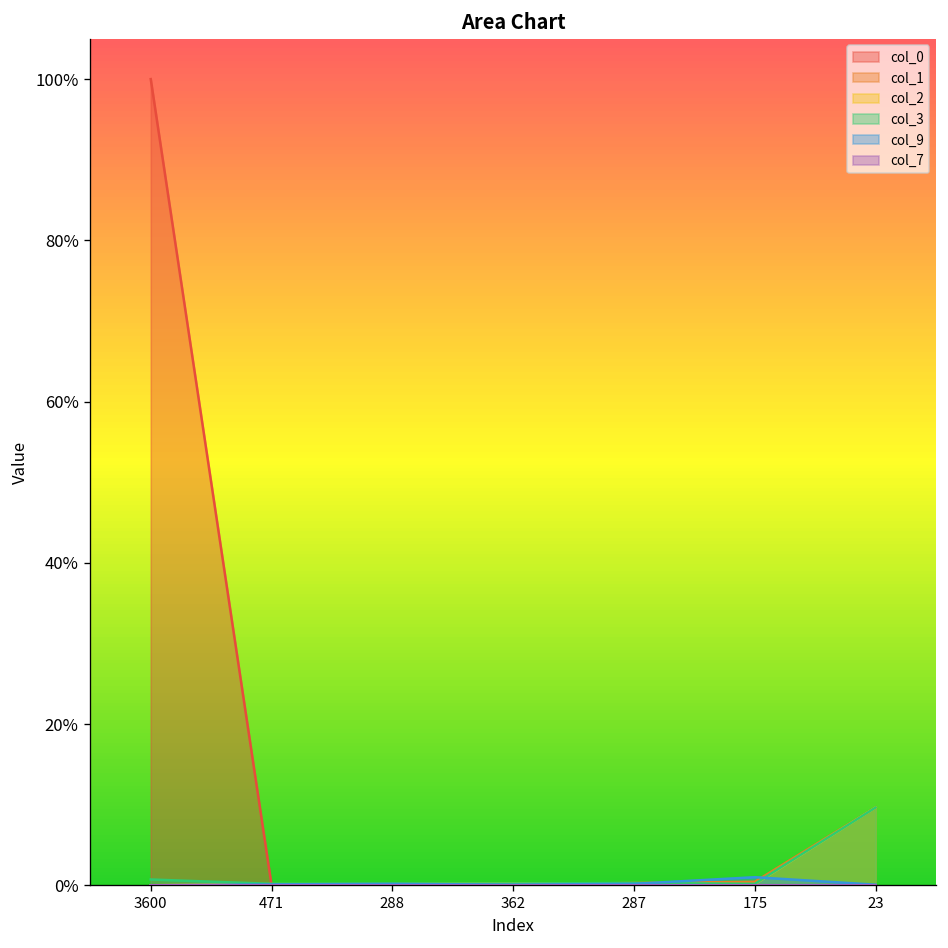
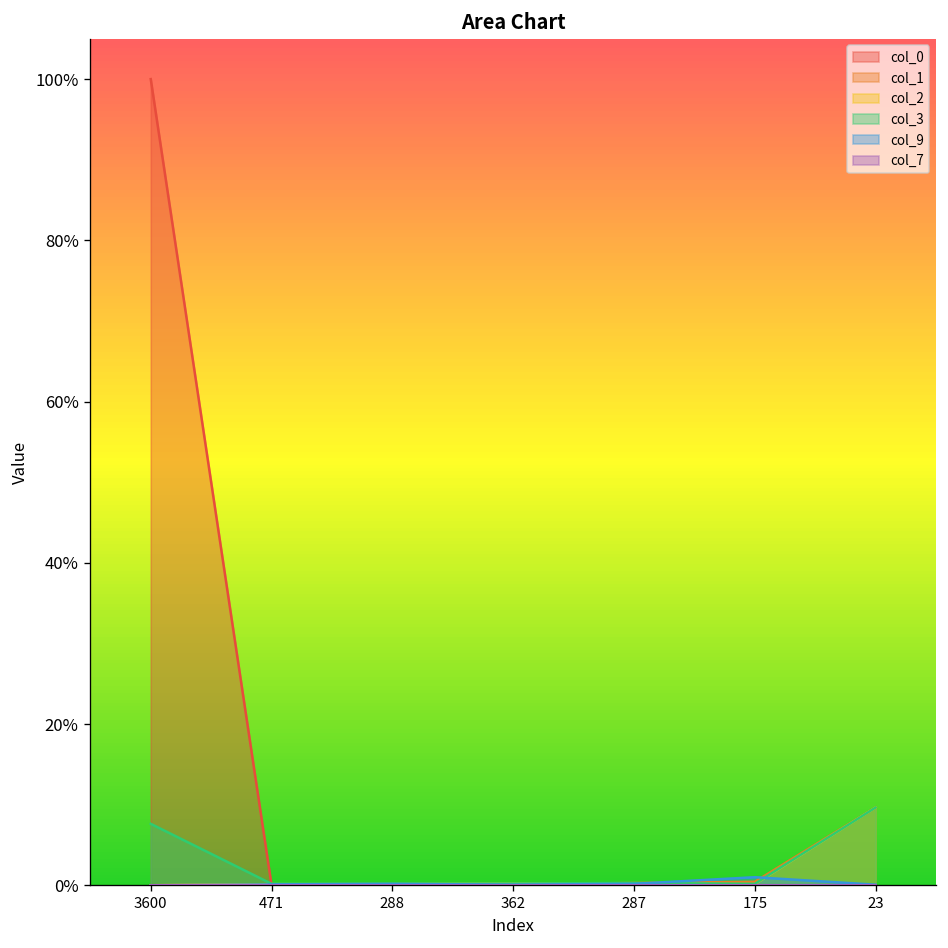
col_3, 3600: 1% -> 8%
